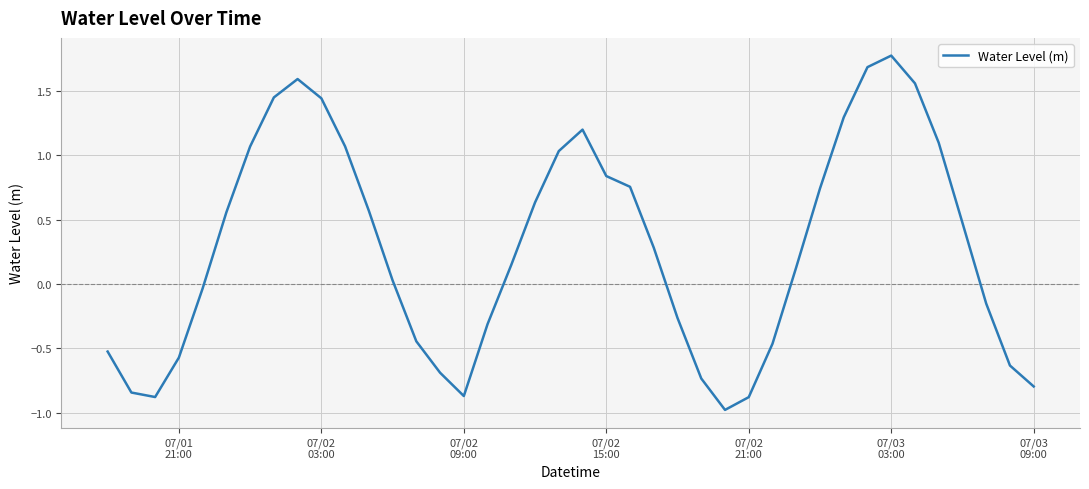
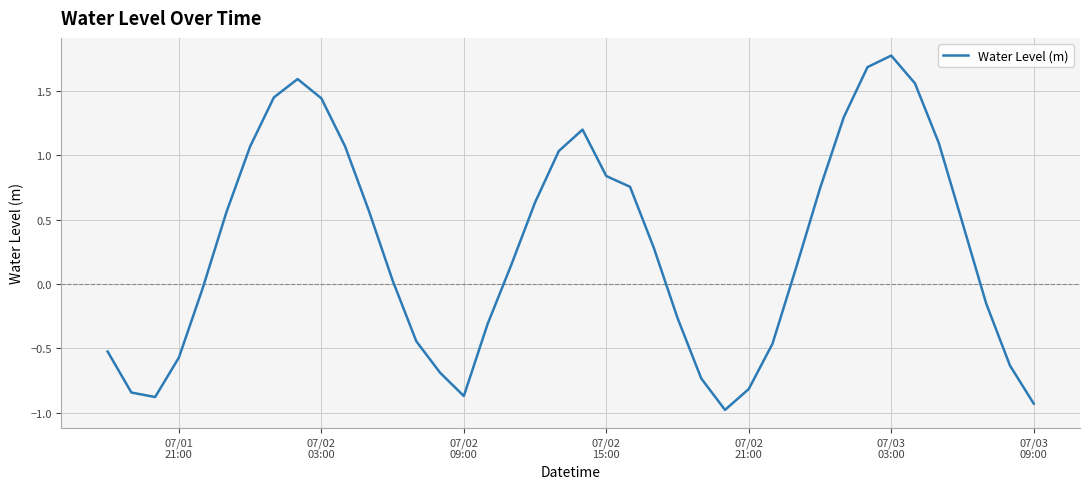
07/02 21:00: -0.88 -> -0.82
07/03 09:00: -0.80 -> -0.93
